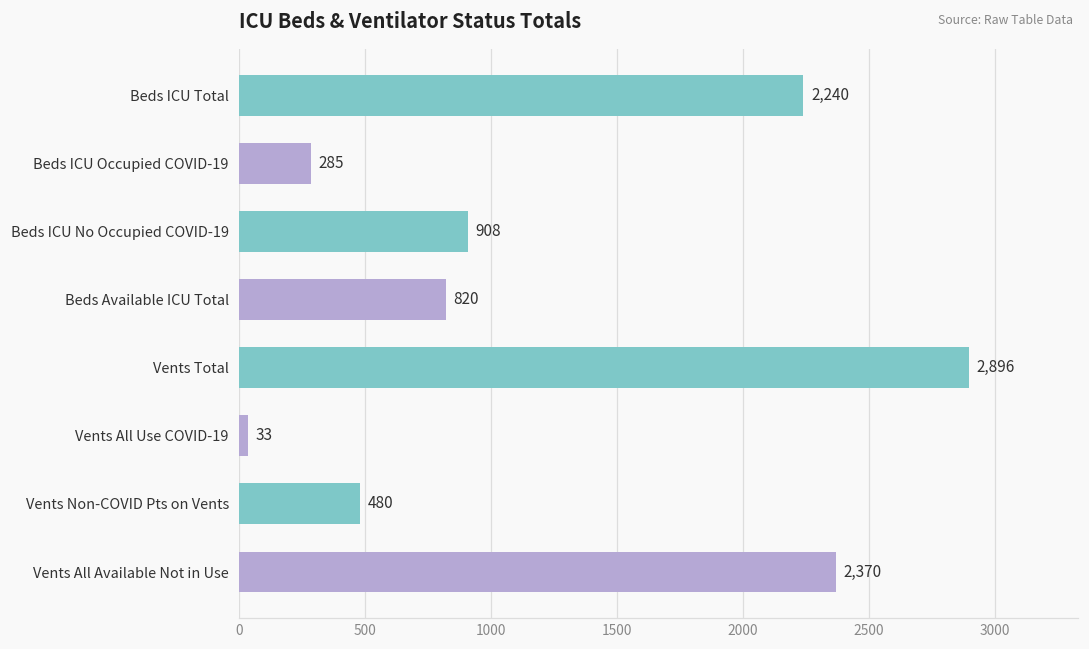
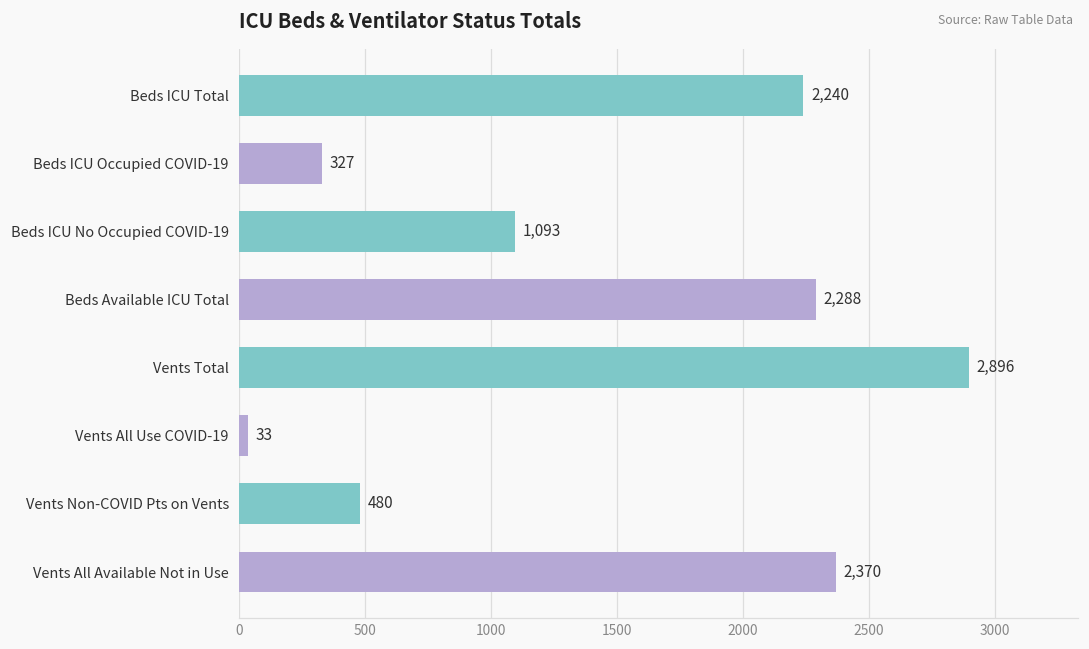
Beds ICU Occupied COVID-19: 285 -> 327
Beds ICU No Occupied COVID-19: 908 -> 1,093
Beds Available ICU Total: 820 -> 2,288
